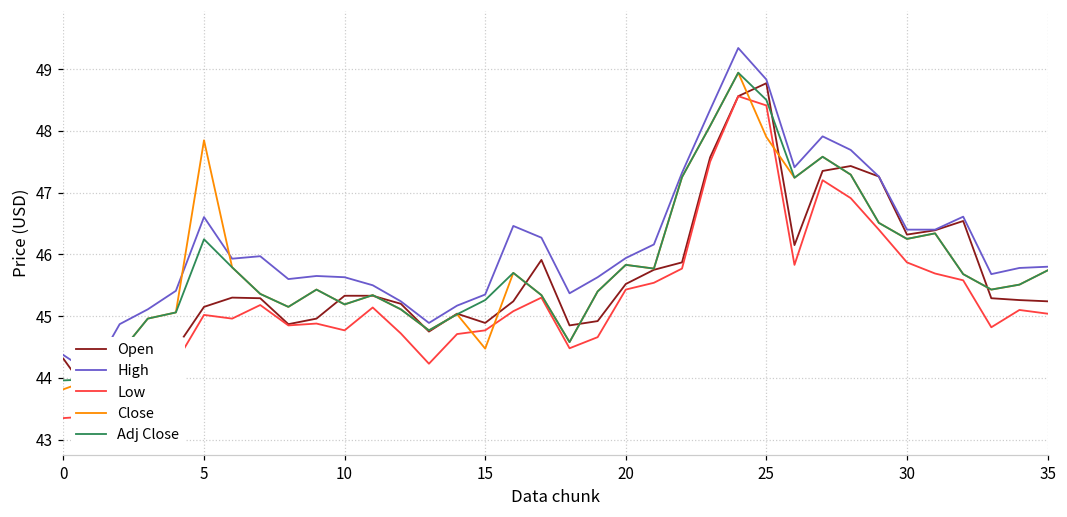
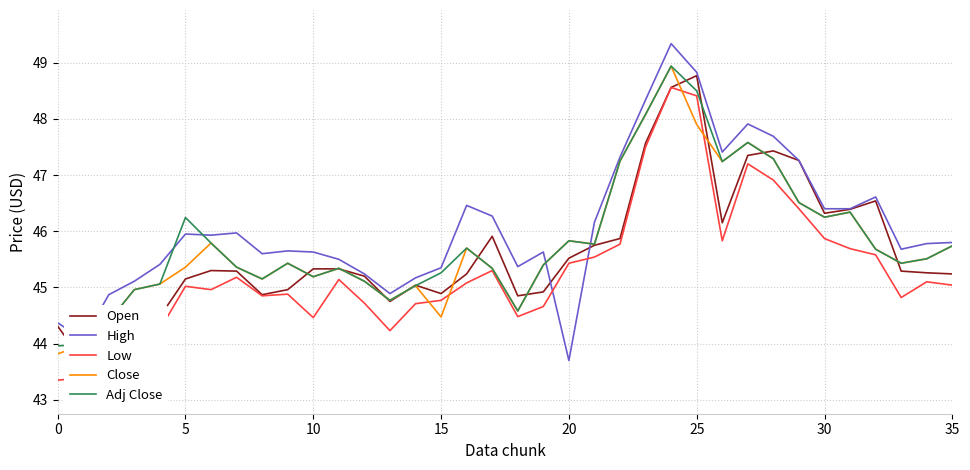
High, 5: 46.6 -> 46.0
Close, 5: 47.8 -> 45.4
Low, 10: 44.8 -> 44.5
High, 20: 45.9 -> 43.7
